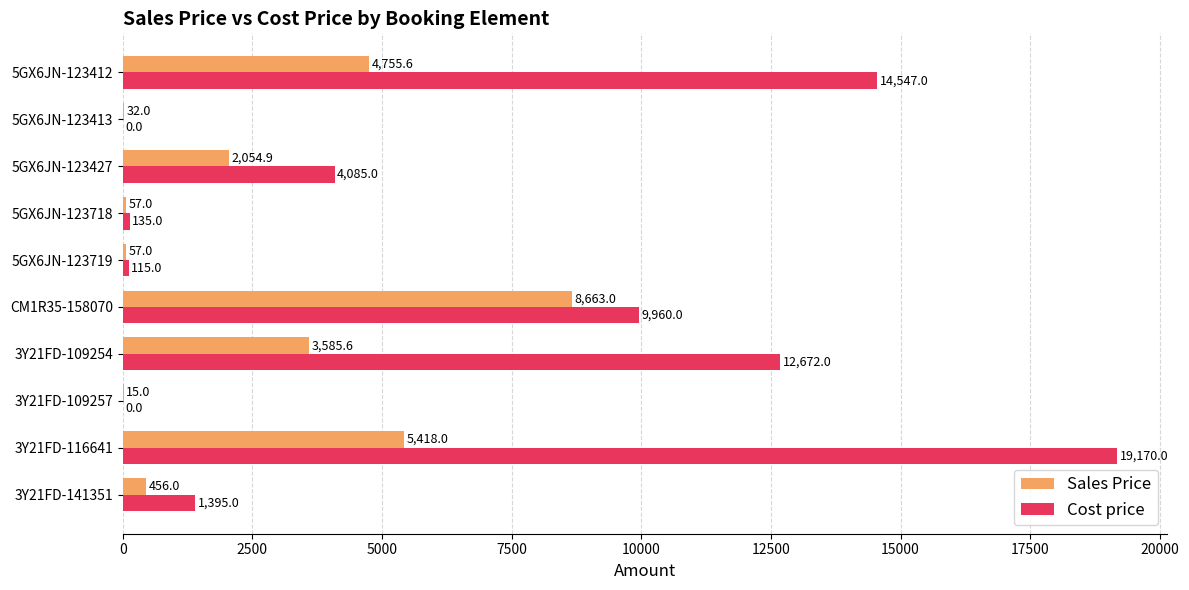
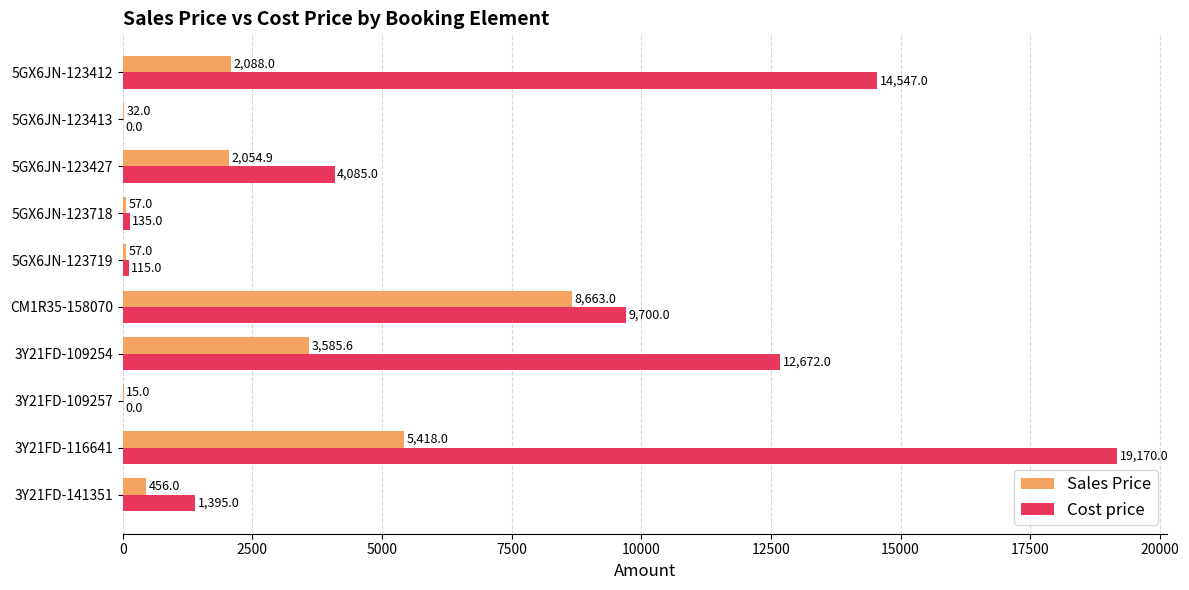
Sales Price, 5GX6JN-123412: 4,755.6 -> 2,088.0
Cost price, CM1R35-158070: 9,960.0 -> 9,700.0
